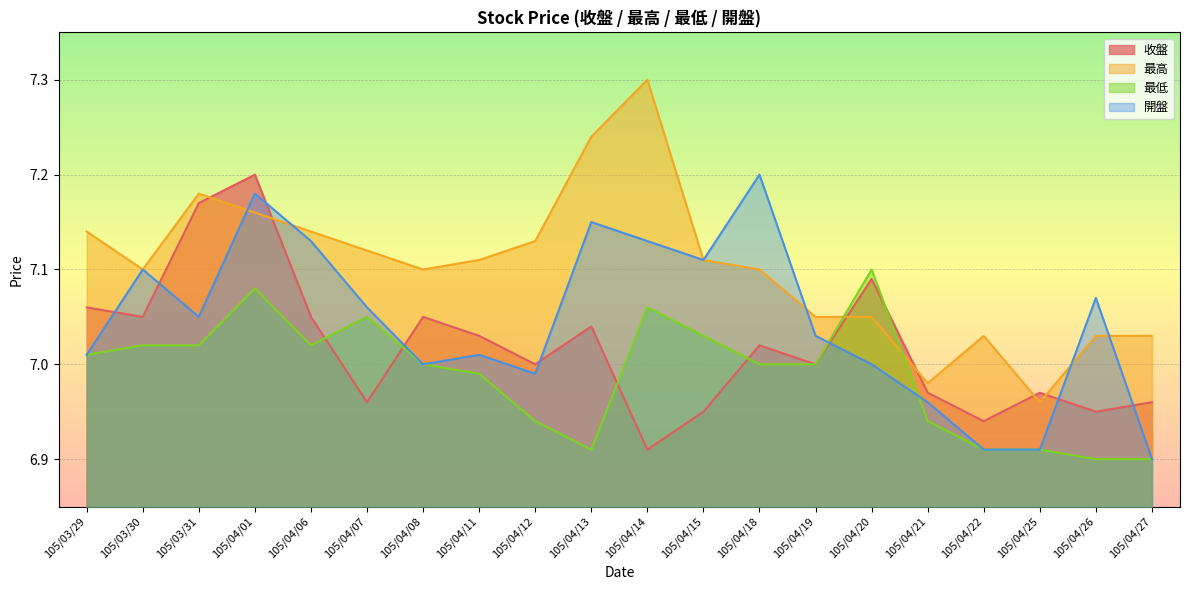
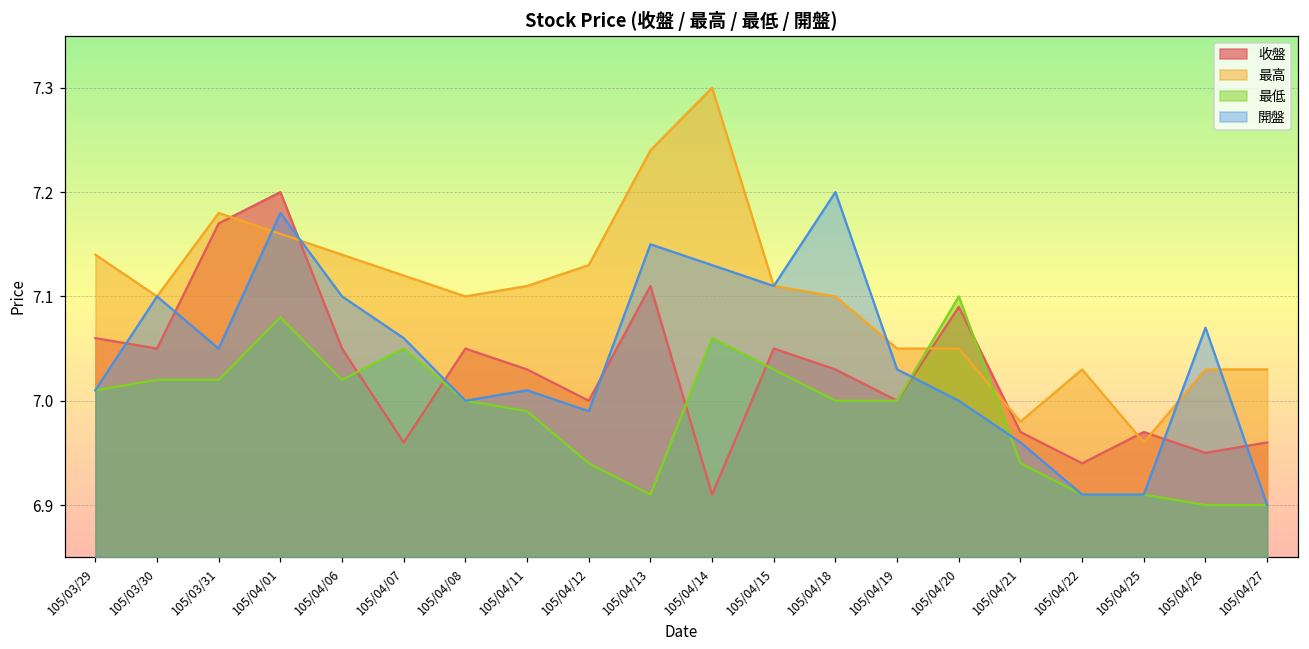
開盤, 105/04/06: 7.13 -> 7.10
收盤, 105/04/13: 7.04 -> 7.11
收盤, 105/04/15: 6.95 -> 7.05
收盤, 105/04/18: 7.02 -> 7.03
